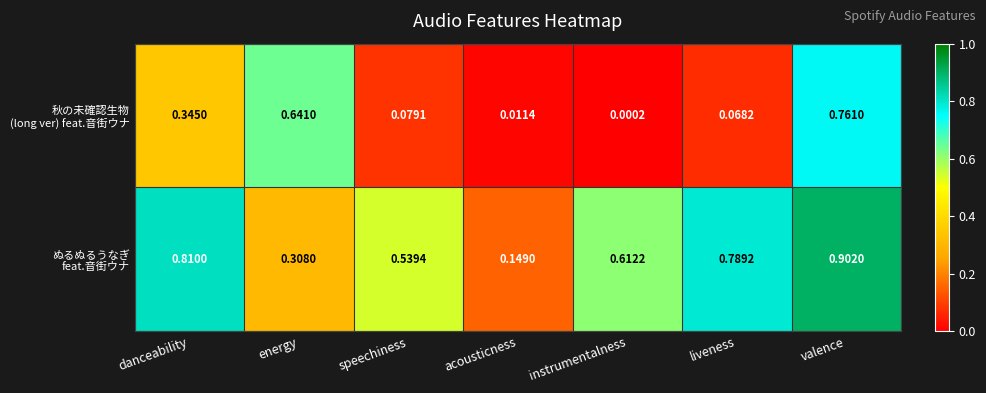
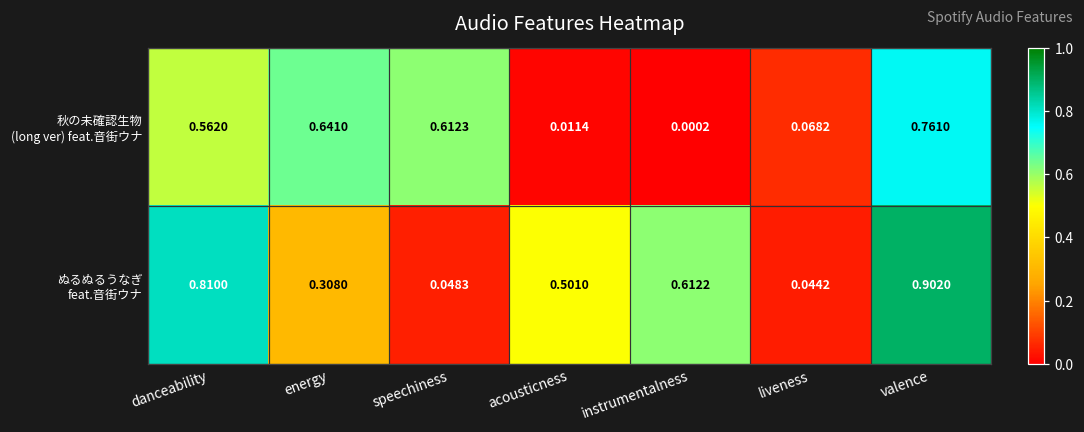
秋の未確認生物 (long ver) feat.音街ウナ, danceability: 0.3450 -> 0.5620
秋の未確認生物 (long ver) feat.音街ウナ, speechiness: 0.0791 -> 0.6123
ぬるぬるうなぎ feat.音街ウナ, speechiness: 0.5394 -> 0.0483
ぬるぬるうなぎ feat.音街ウナ, acousticness: 0.1490 -> 0.5010
ぬるぬるうなぎ feat.音街ウナ, liveness: 0.7892 -> 0.0442
